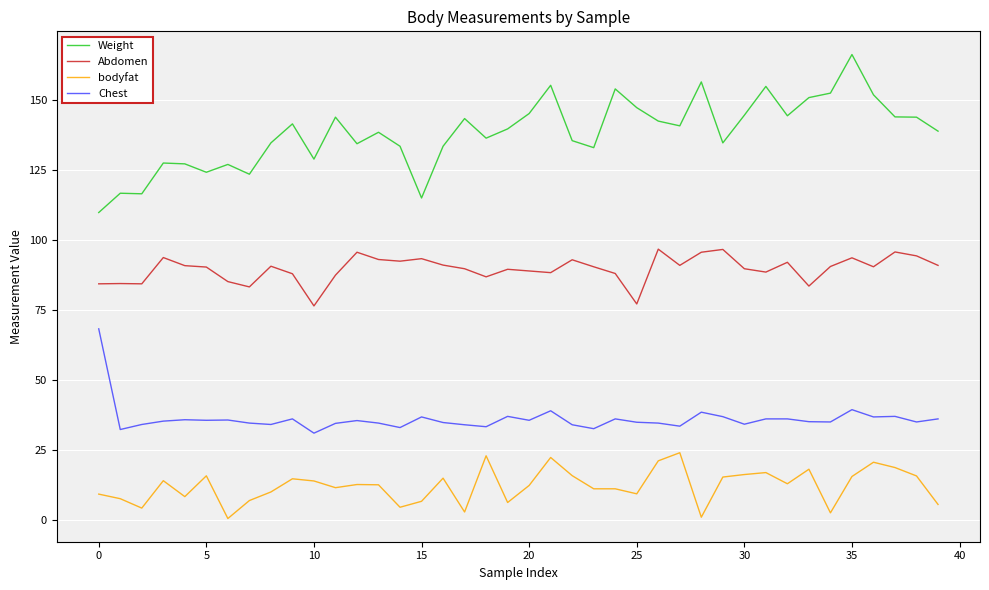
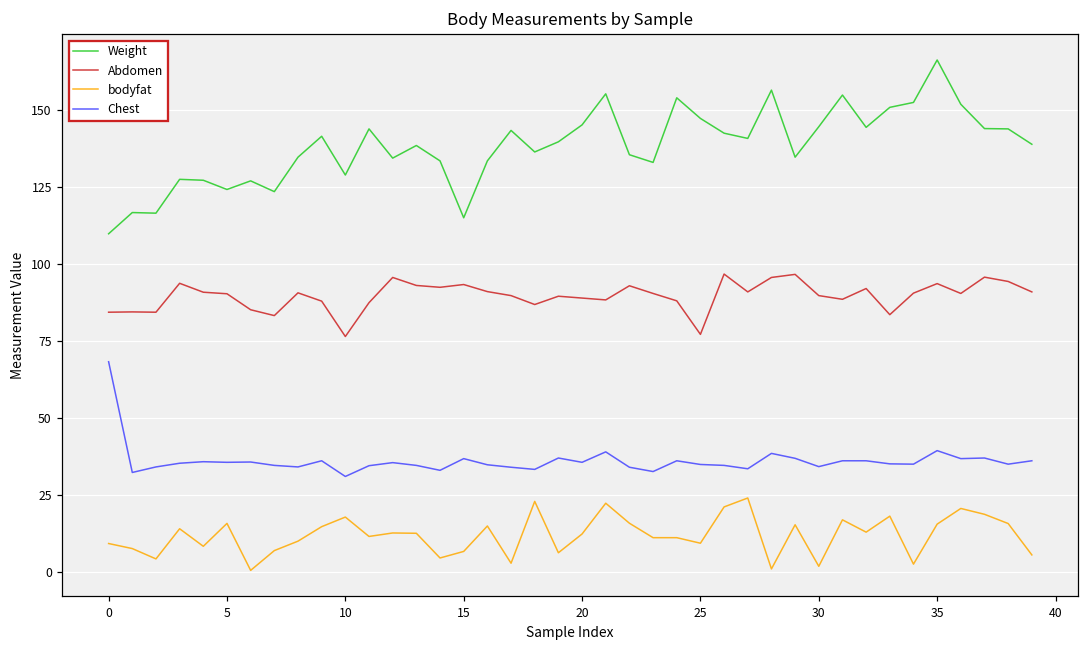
bodyfat, 10: 14 -> 18
bodyfat, 30: 16 -> 2
